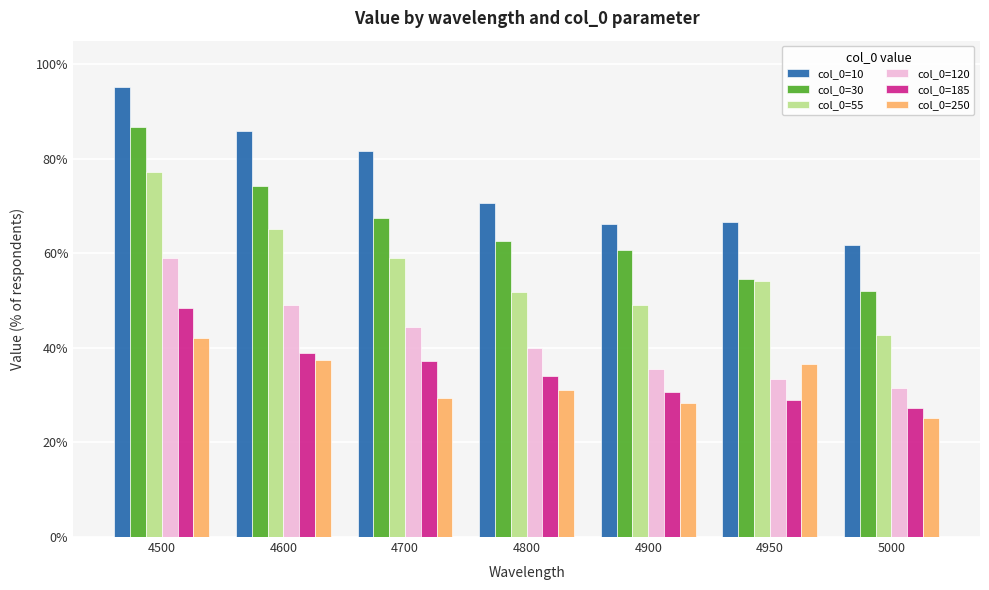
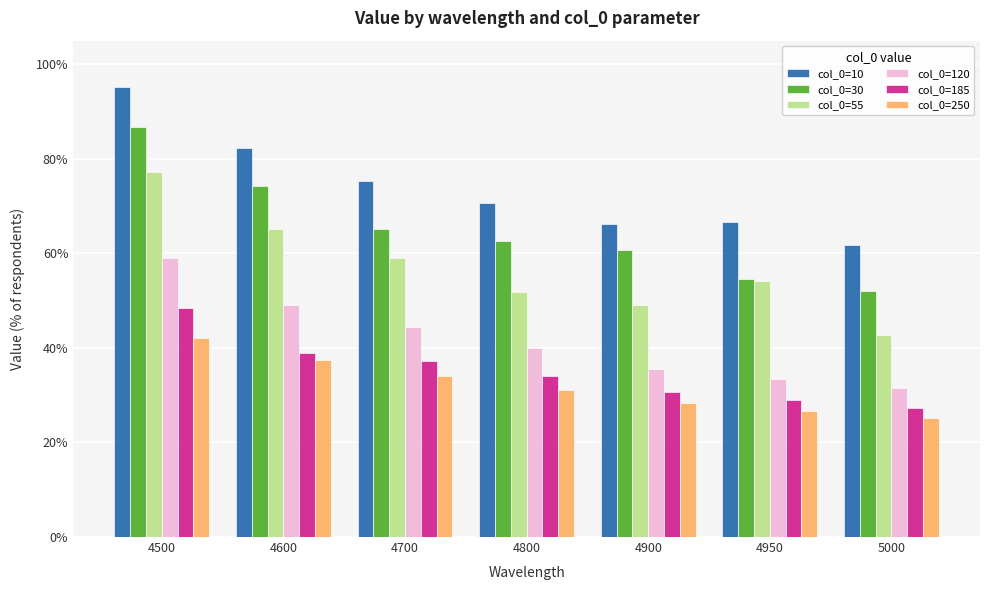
col_0=10, 4600: 86% -> 82%
col_0=10, 4700: 82% -> 75%
col_0=30, 4700: 67% -> 65%
col_0=250, 4700: 29% -> 34%
col_0=250, 4950: 37% -> 27%
